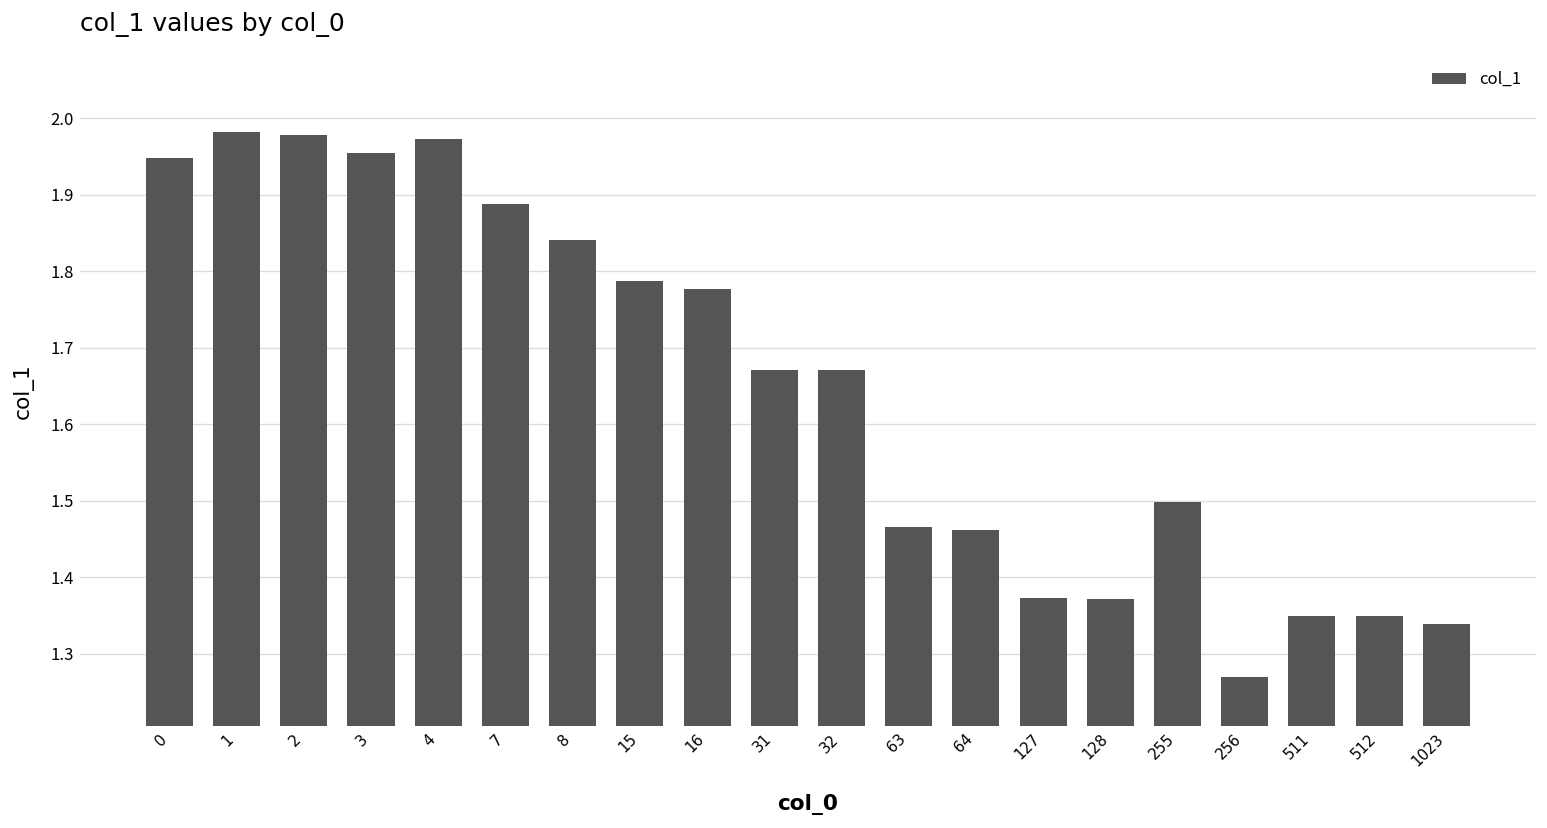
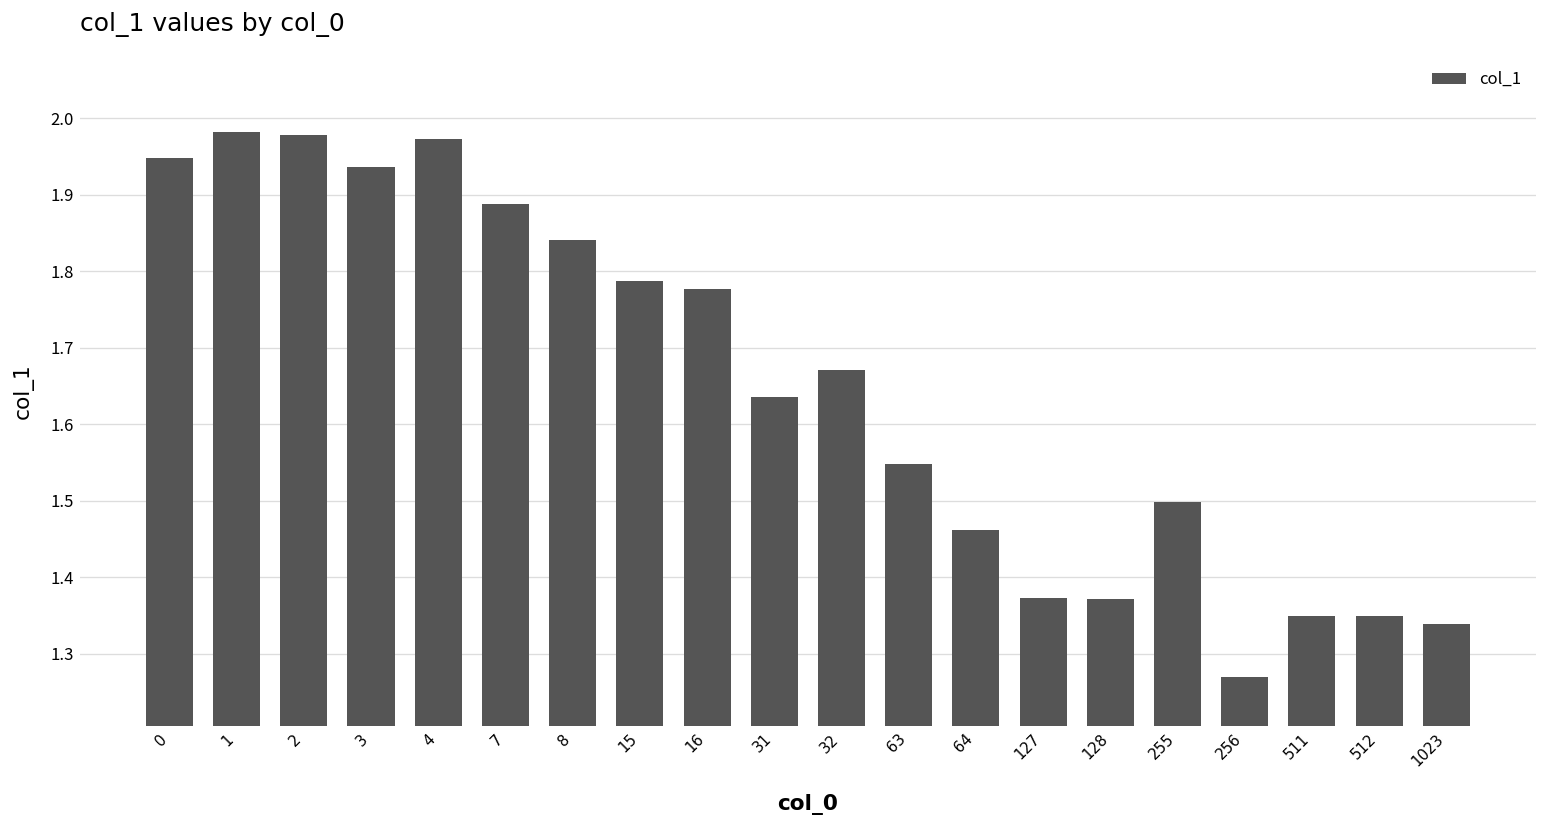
3: 1.95 -> 1.94
31: 1.67 -> 1.64
63: 1.47 -> 1.55
